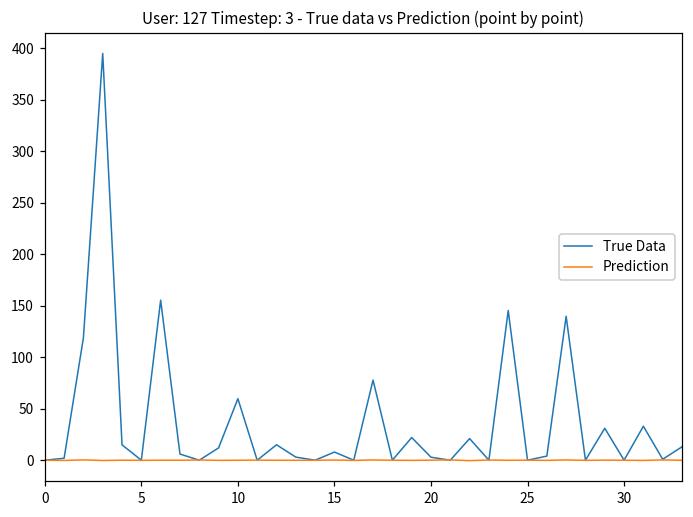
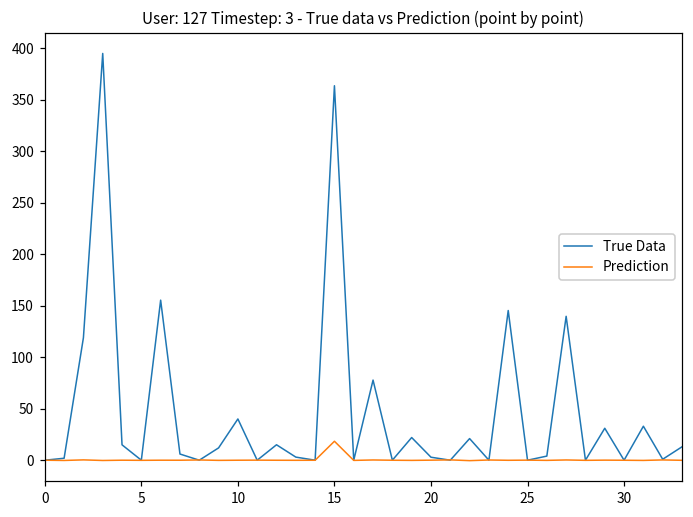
True Data, 10: 60 -> 40
True Data, 15: 10 -> 360
Prediction, 15: 0 -> 20
